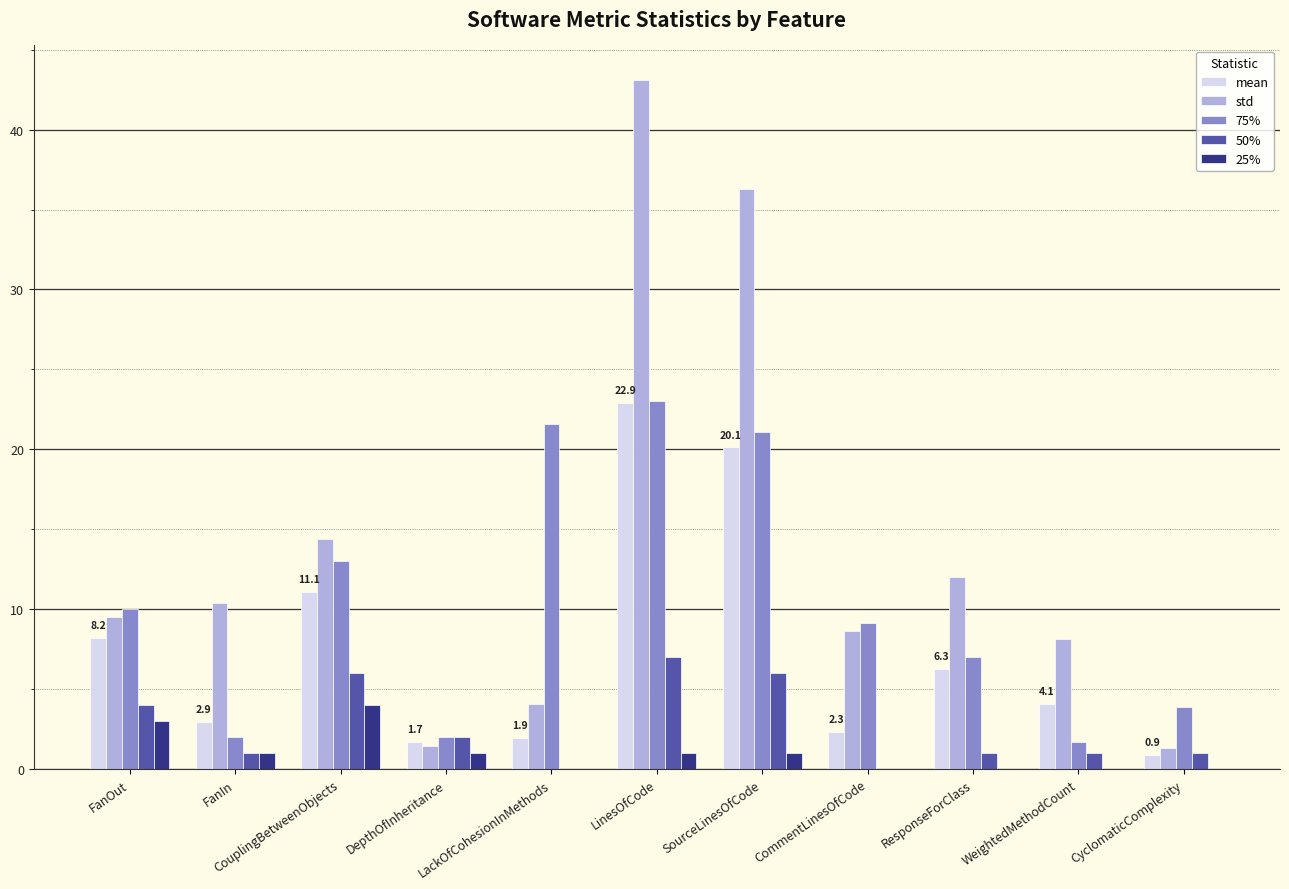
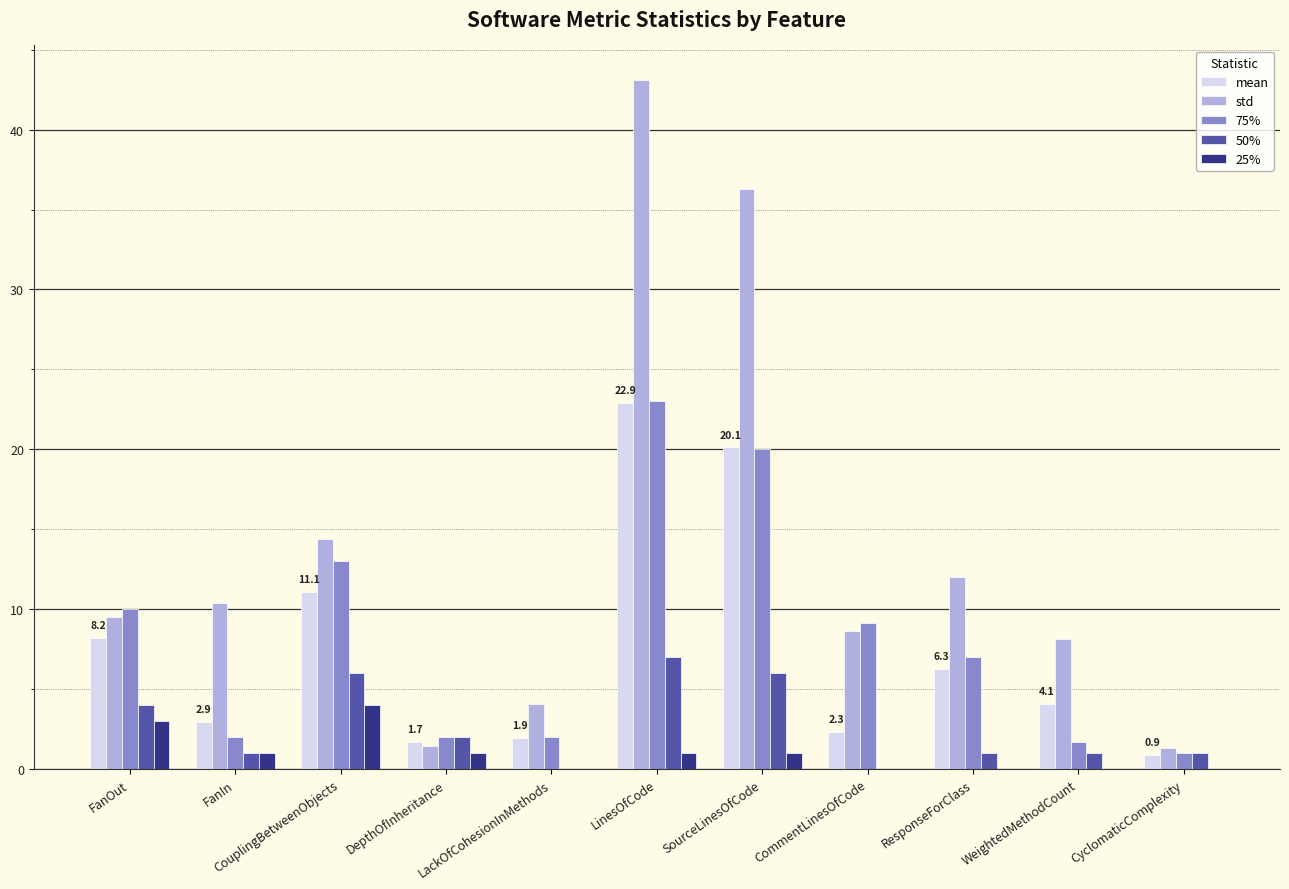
75%, LackOfCohesionInMethods: 21.6 -> 2.0
75%, SourceLinesOfCode: 21.1 -> 20.0
75%, CyclomaticComplexity: 3.9 -> 1.0
